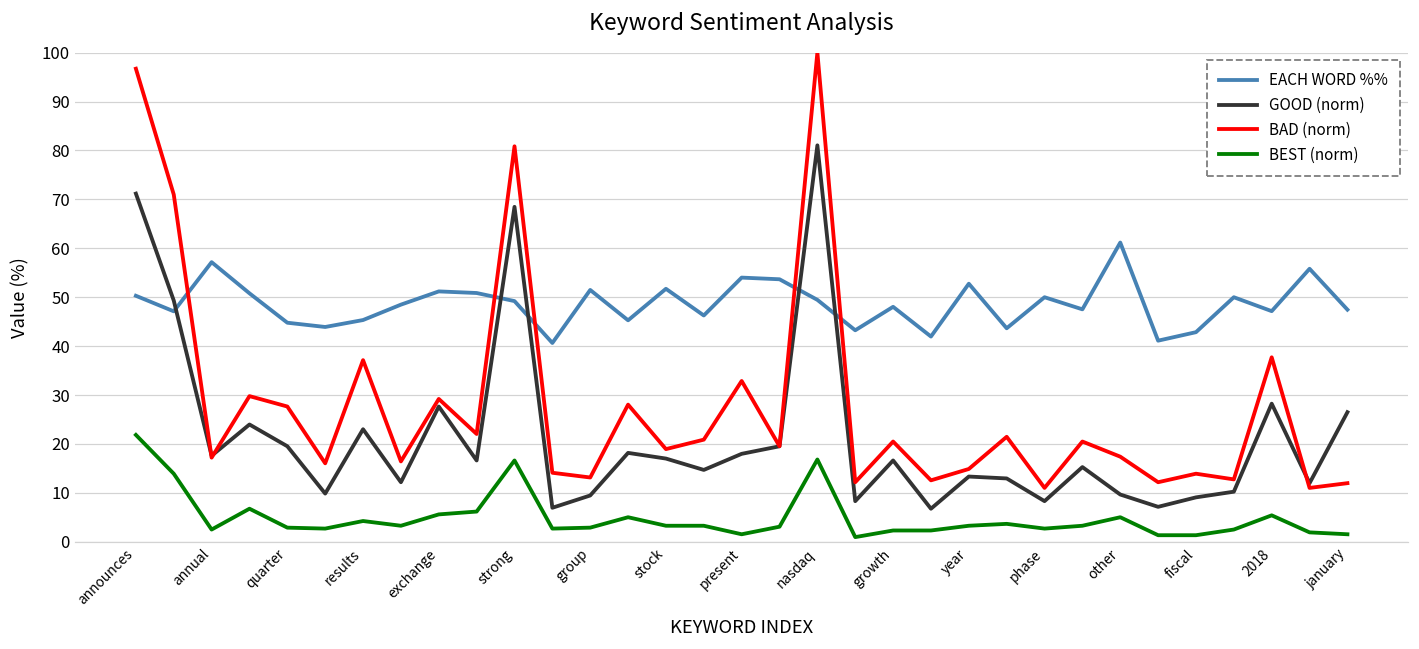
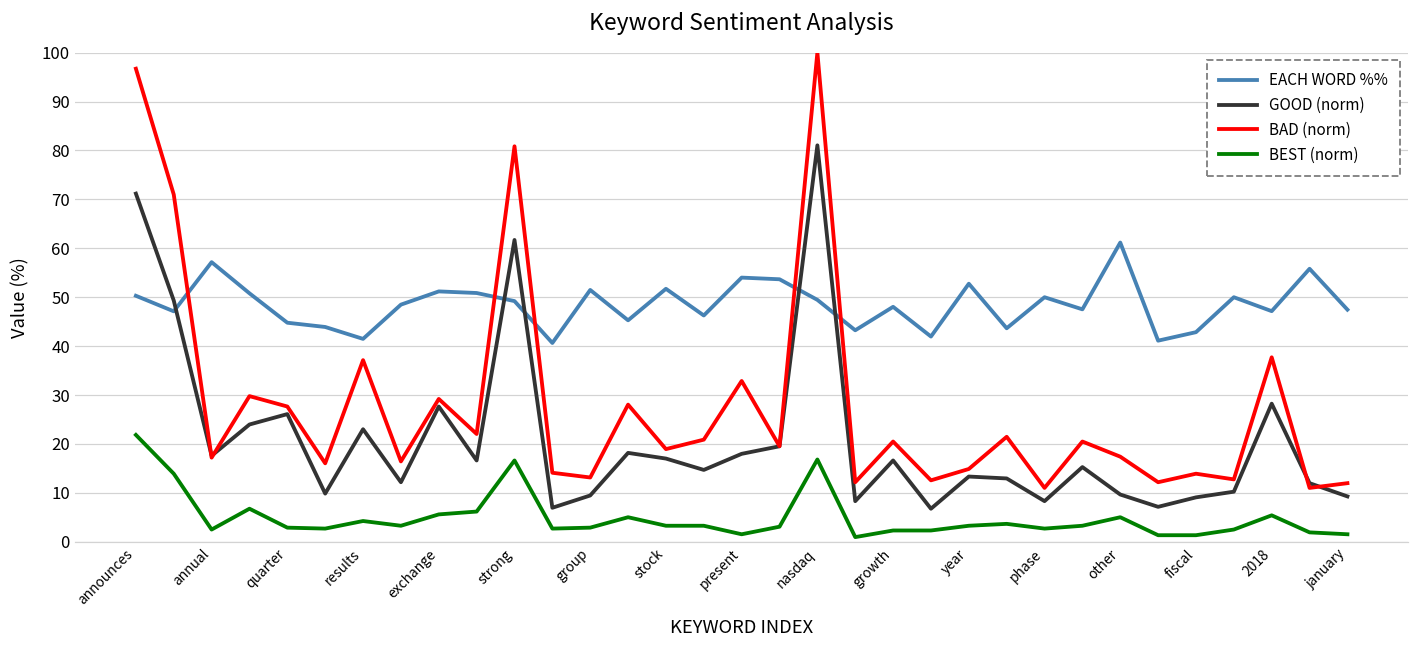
GOOD (norm), quarter: 20 -> 26
EACH WORD %%, results: 45 -> 41
GOOD (norm), strong: 68 -> 62
GOOD (norm), january: 26 -> 9
